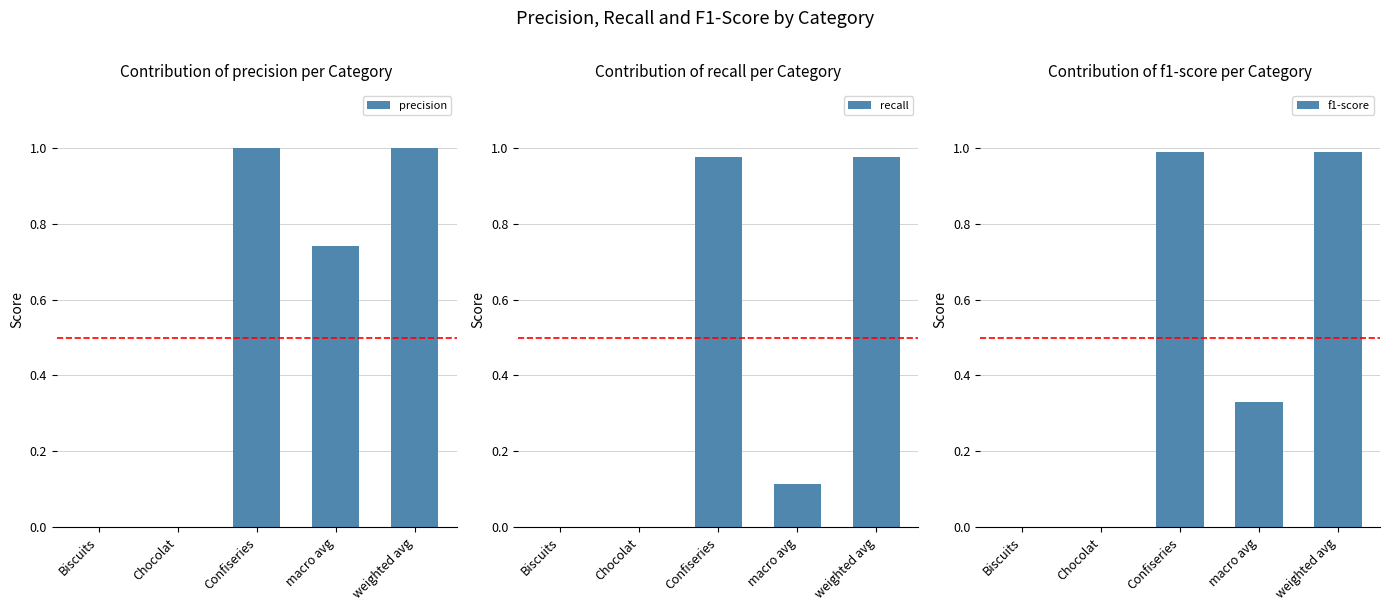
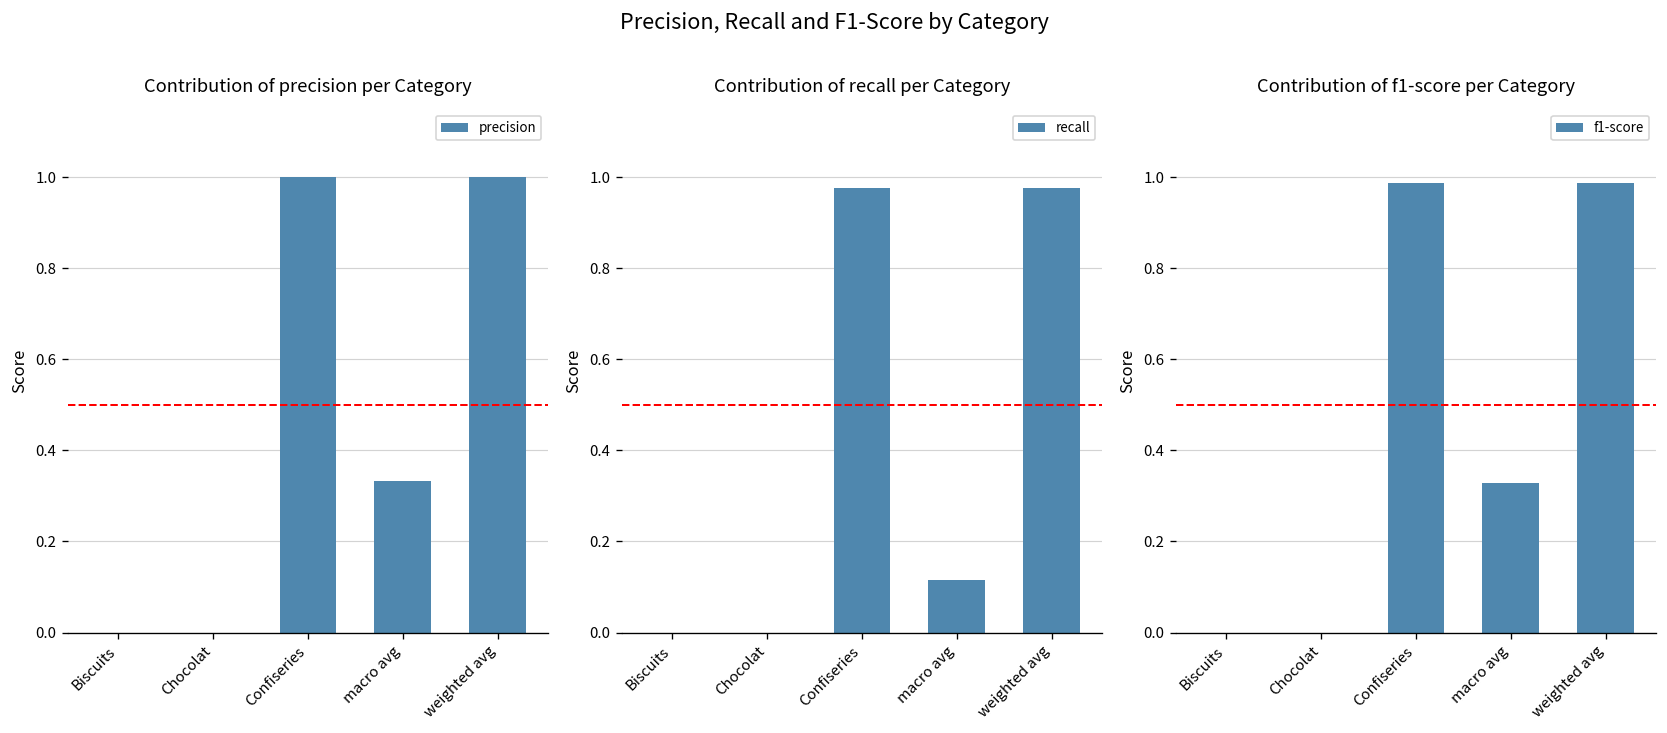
Contribution of precision per Category, macro avg: 0.74 -> 0.33
